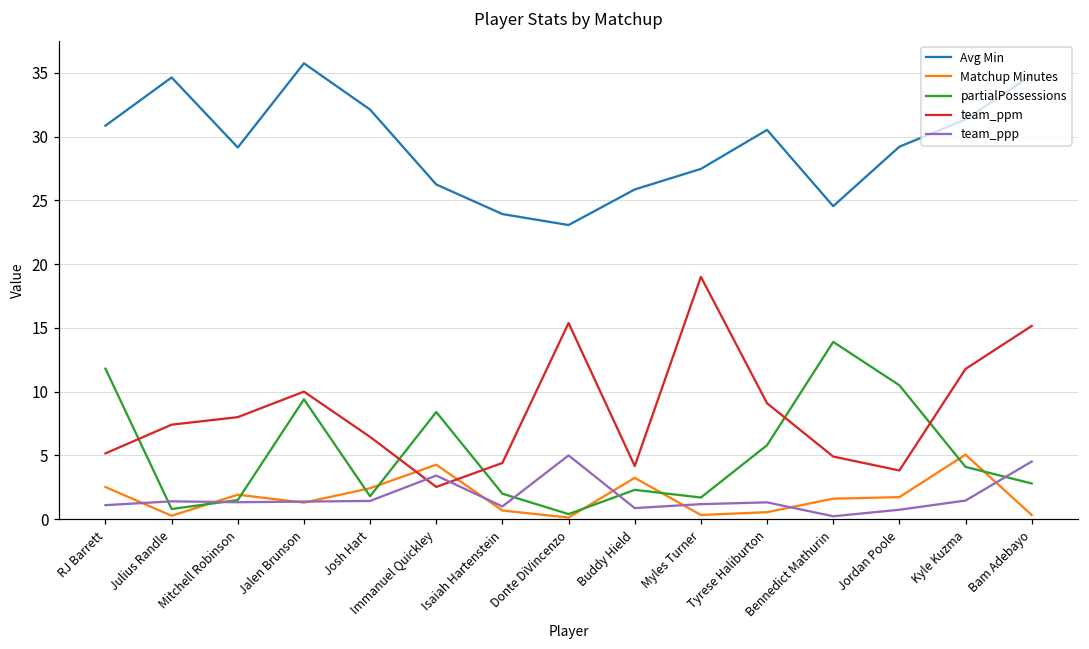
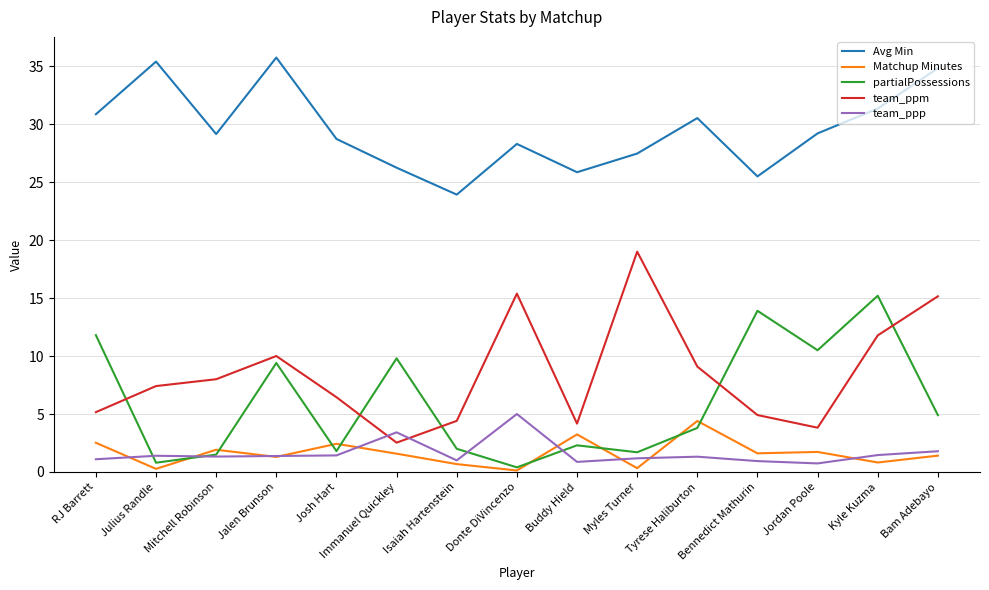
Avg Min, Julius Randle: 34.6 -> 35.4
Avg Min, Josh Hart: 32.1 -> 28.7
Matchup Minutes, Immanuel Quickley: 4.3 -> 1.6
partialPossessions, Immanuel Quickley: 8.4 -> 9.8
Avg Min, Donte DiVincenzo: 23.1 -> 28.3
Matchup Minutes, Tyrese Haliburton: 0.6 -> 4.4
partialPossessions, Tyrese Haliburton: 5.8 -> 3.8
Avg Min, Bennedict Mathurin: 24.5 -> 25.5
team_ppp, Bennedict Mathurin: 0.2 -> 0.9
Matchup Minutes, Kyle Kuzma: 5.1 -> 0.8
partialPossessions, Kyle Kuzma: 4.1 -> 15.2
Matchup Minutes, Bam Adebayo: 0.3 -> 1.4
partialPossessions, Bam Adebayo: 2.8 -> 4.9
team_ppp, Bam Adebayo: 4.5 -> 1.8
